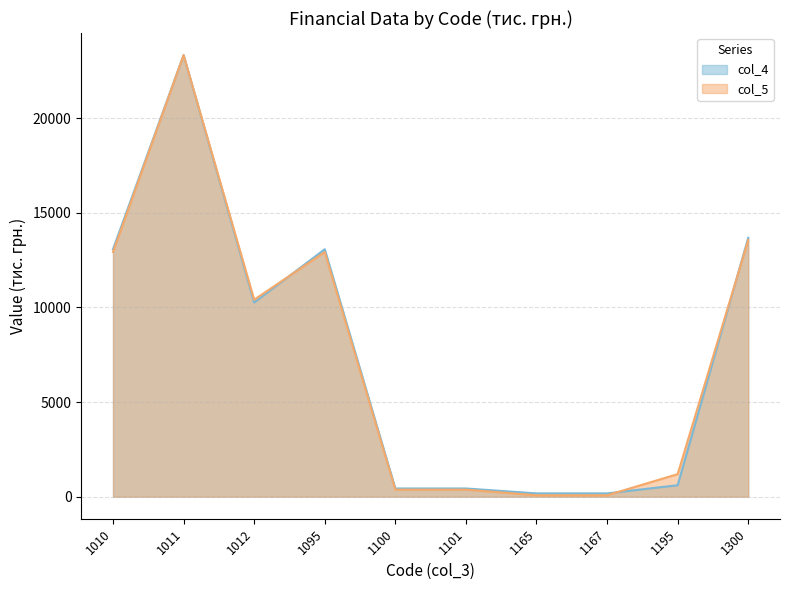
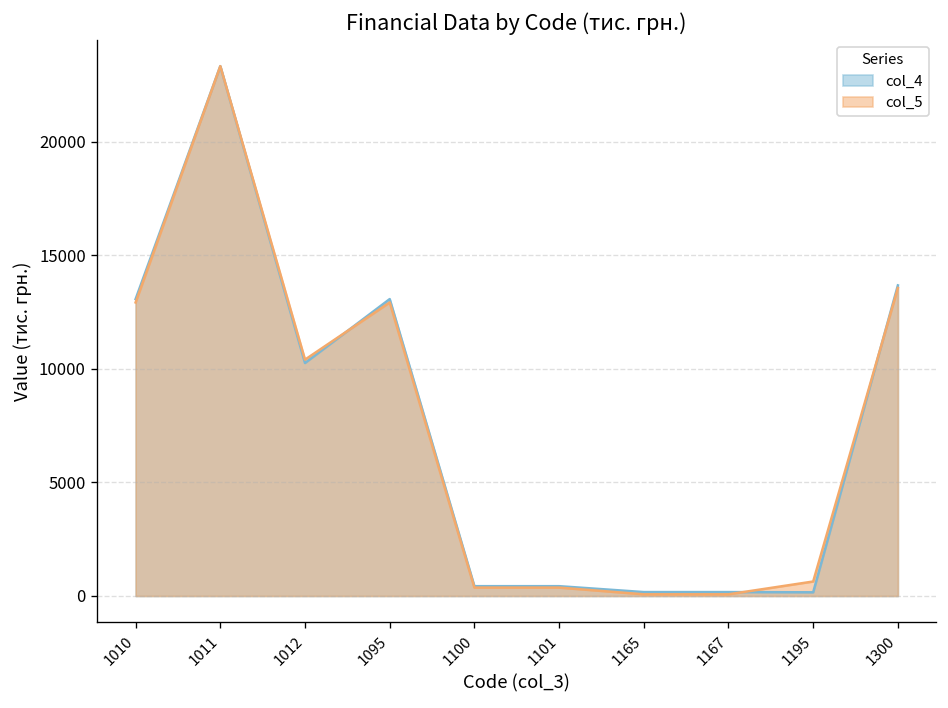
col_4, 1195: 600 -> 200
col_5, 1195: 1200 -> 600
